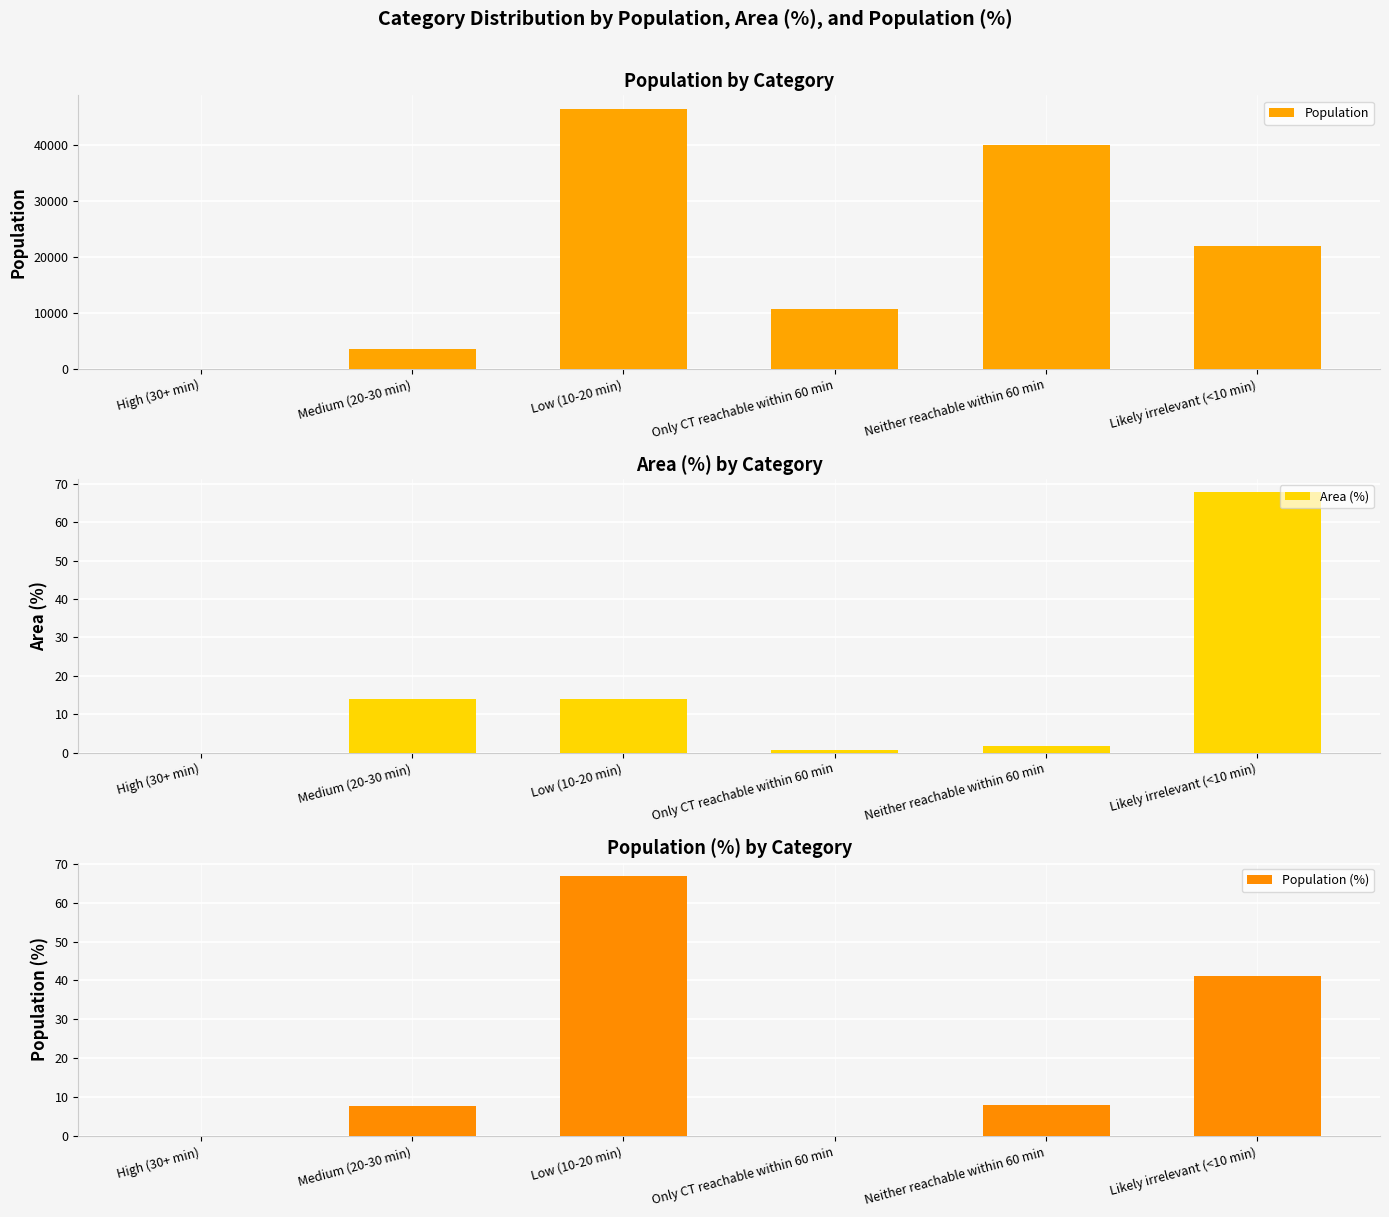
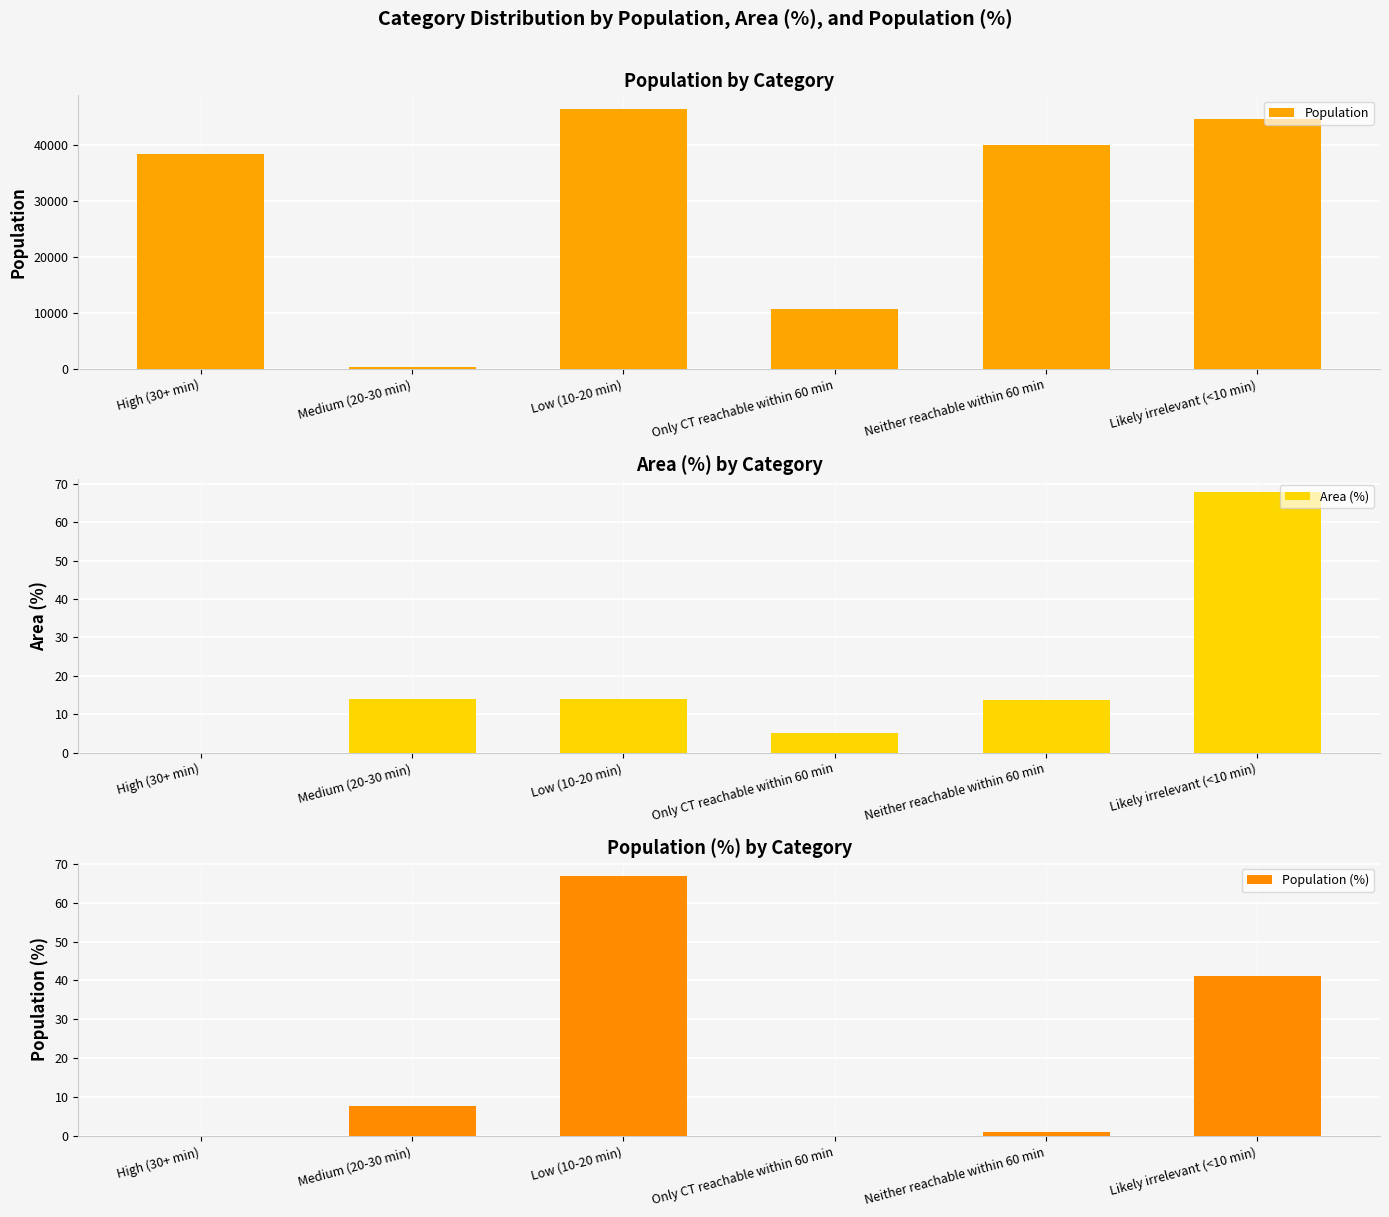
Population by Category, High (30+ min): 0 -> 38000
Population by Category, Medium (20-30 min): 4000 -> 0
Population by Category, Likely irrelevant (<10 min): 22000 -> 45000
Area (%) by Category, Only CT reachable within 60 min: 1 -> 5
Area (%) by Category, Neither reachable within 60 min: 2 -> 14
Population (%) by Category, Neither reachable within 60 min: 8 -> 1
